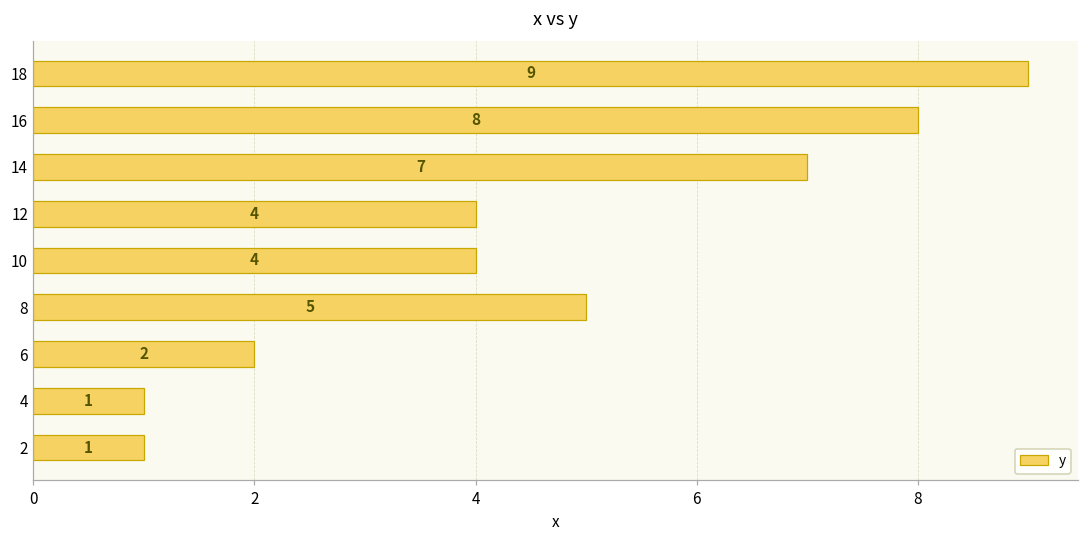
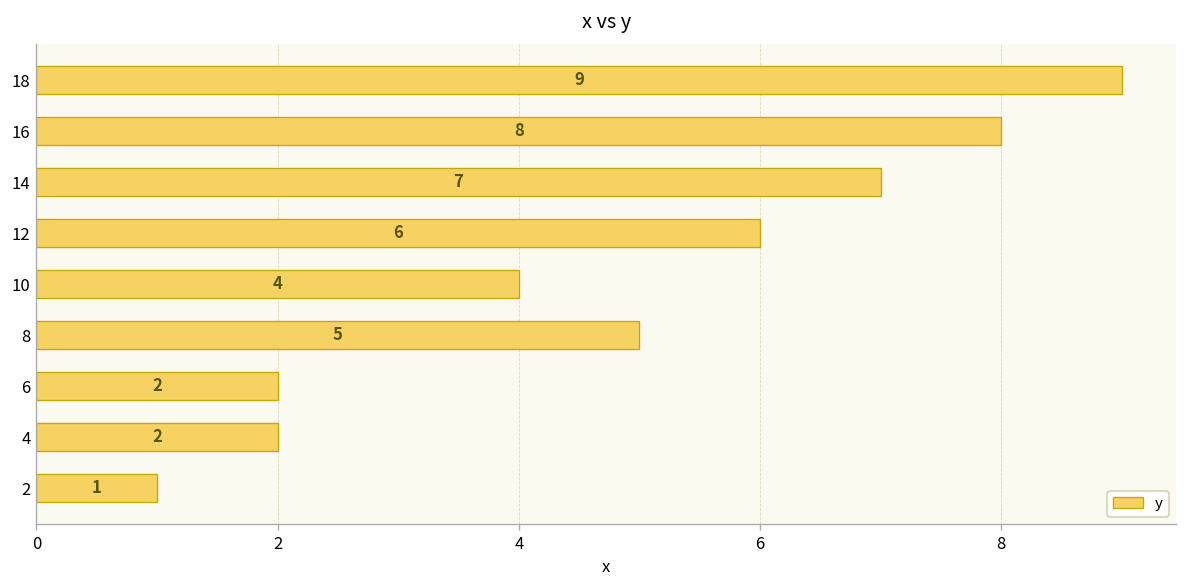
12: 4 -> 6
4: 1 -> 2
